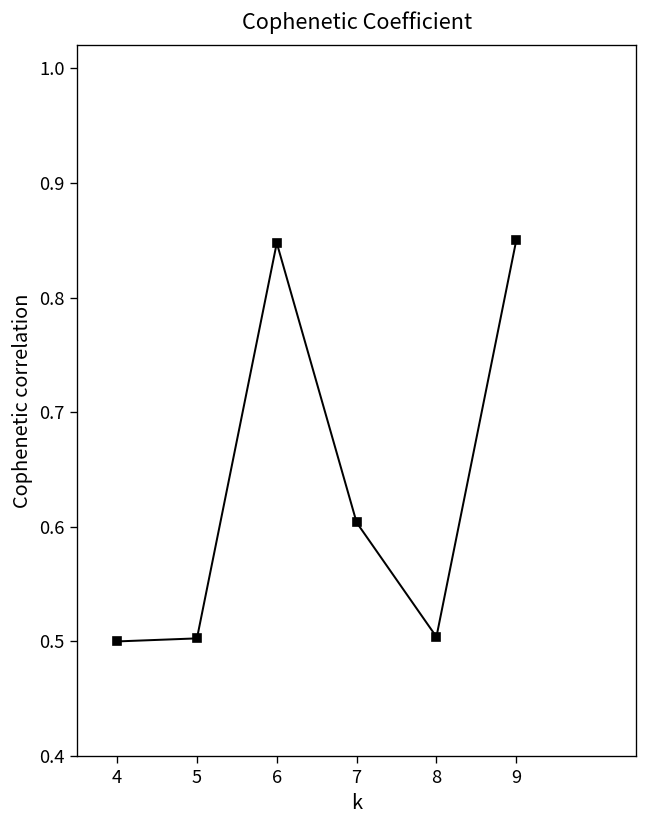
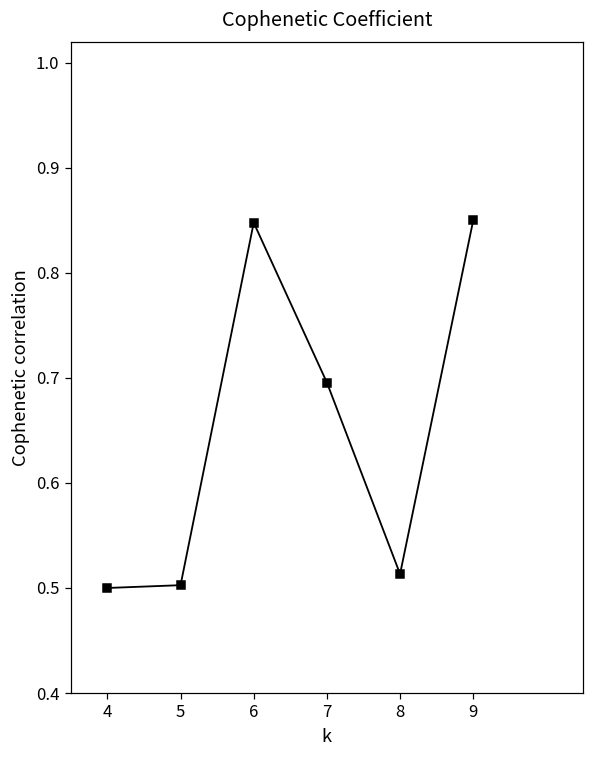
7: 0.60 -> 0.70
8: 0.50 -> 0.51
